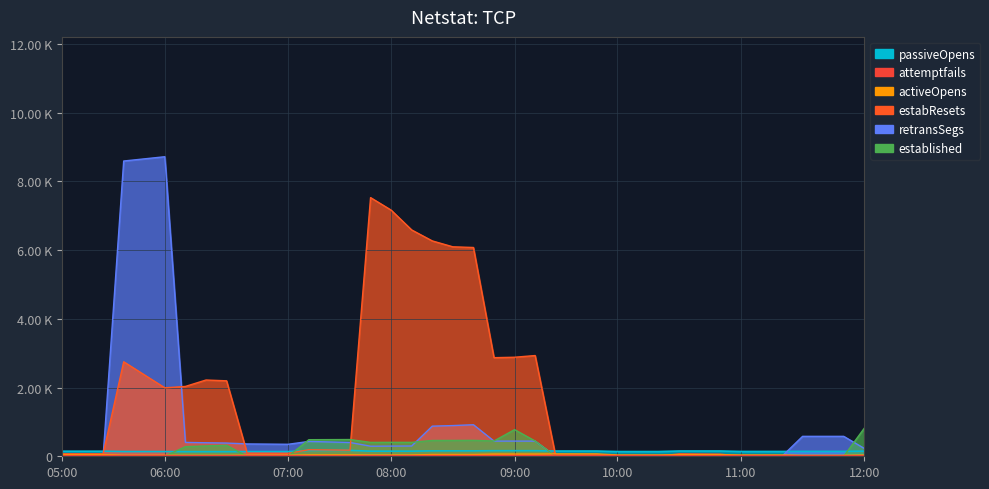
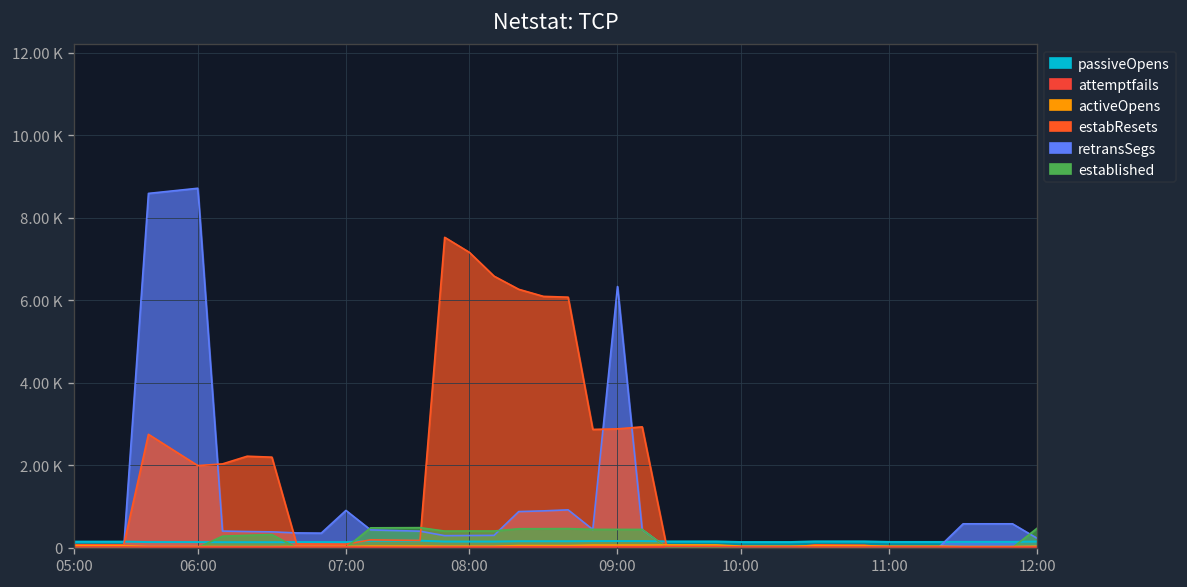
retransSegs, 07:00: 300 -> 900
retransSegs, 09:00: 400 -> 6300
established, 09:00: 800 -> 400
established, 12:00: 800 -> 500
